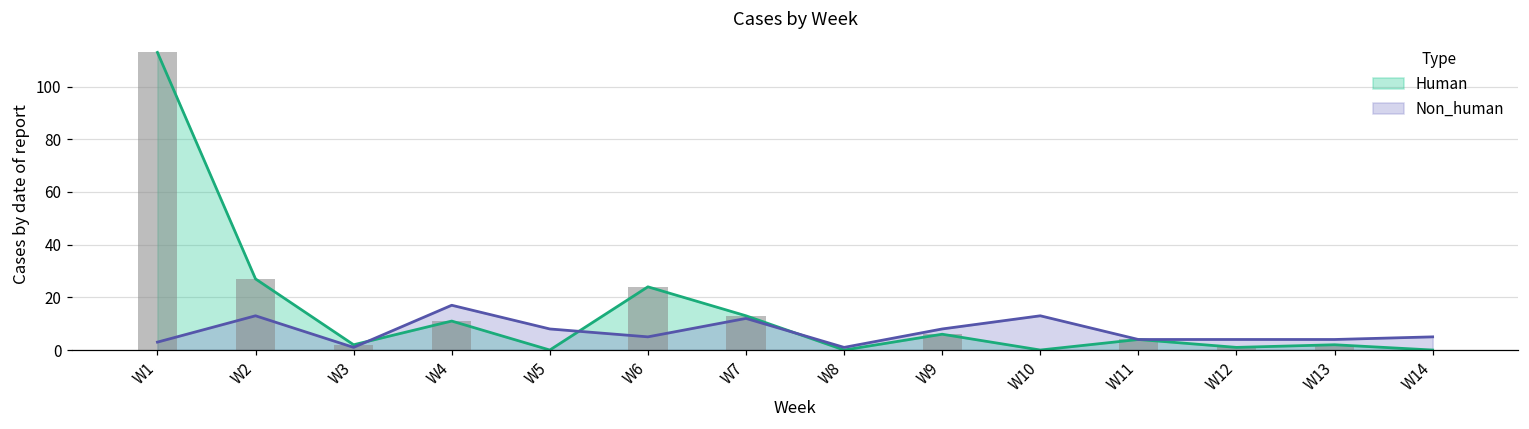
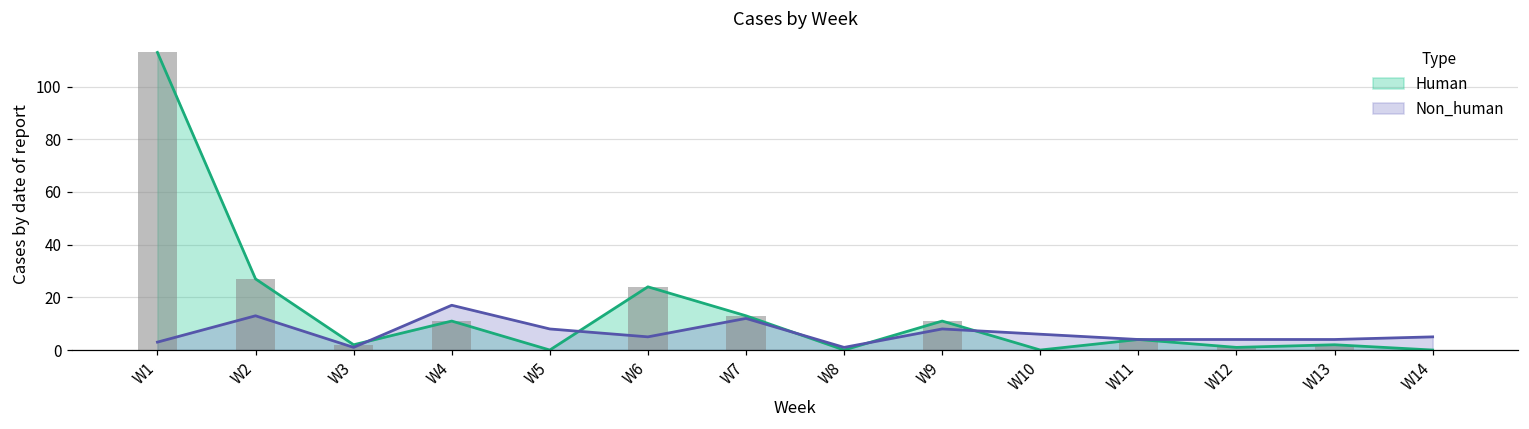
Human, W9: 6 -> 11
Non_human, W10: 13 -> 6
